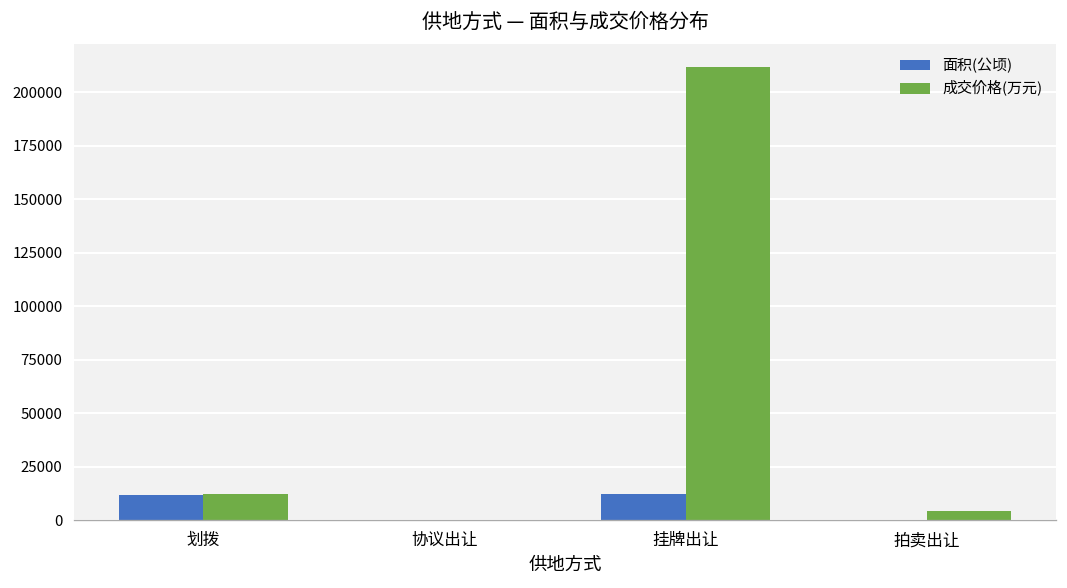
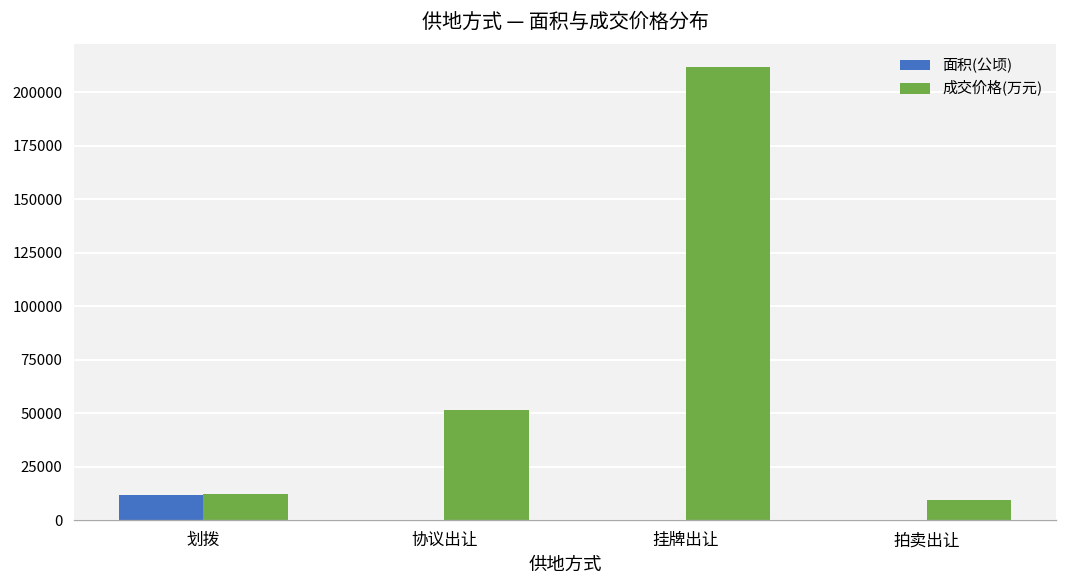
成交价格(万元), 协议出让: 0 -> 52000
面积(公顷), 挂牌出让: 12000 -> 0
成交价格(万元), 拍卖出让: 4000 -> 9000
